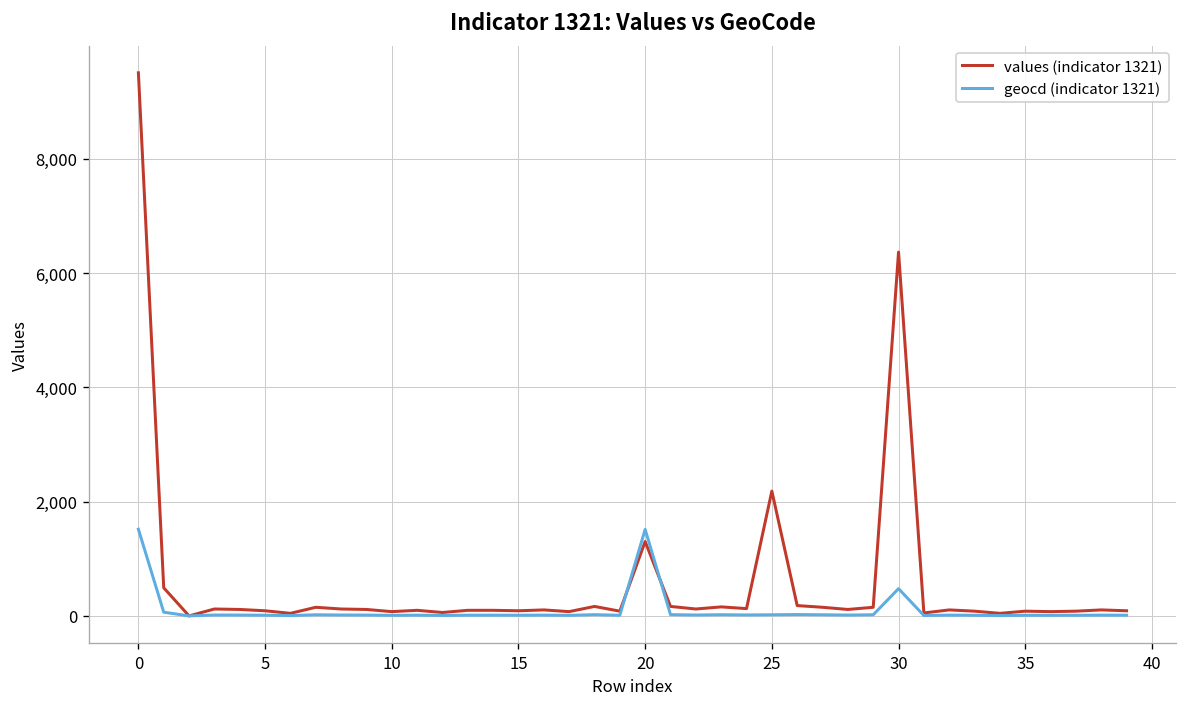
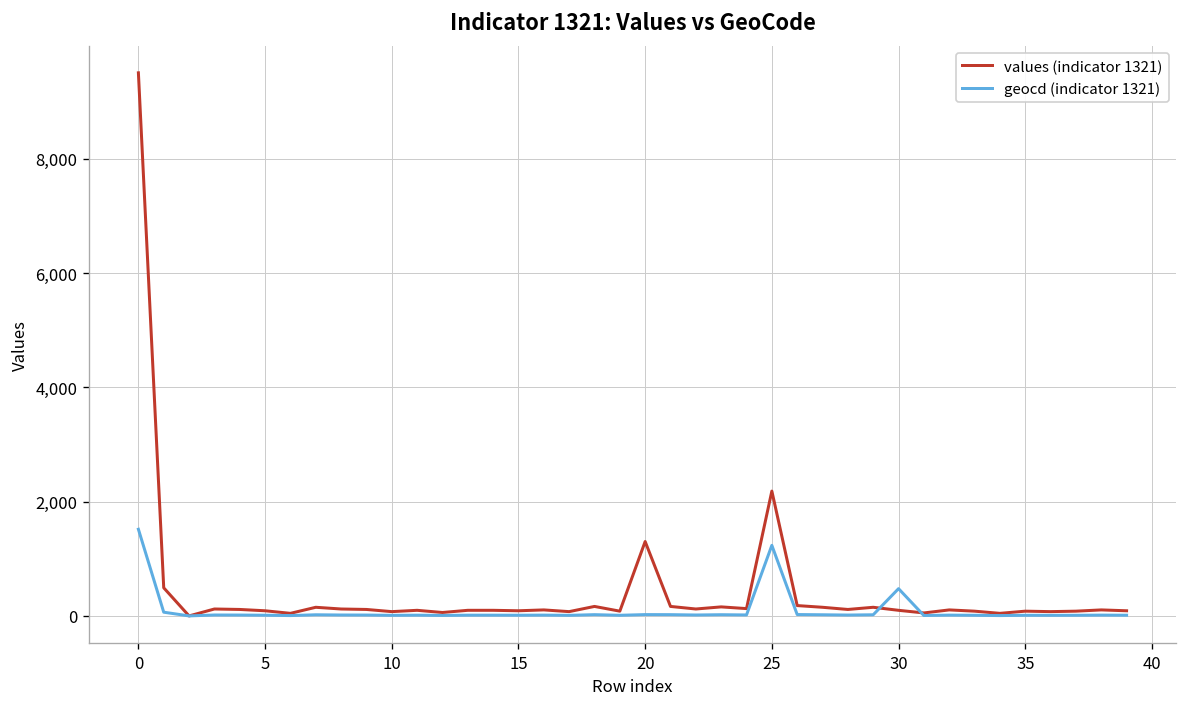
geocd (indicator 1321), 20: 1,500 -> 0
geocd (indicator 1321), 25: 0 -> 1,200
values (indicator 1321), 30: 6,400 -> 100
